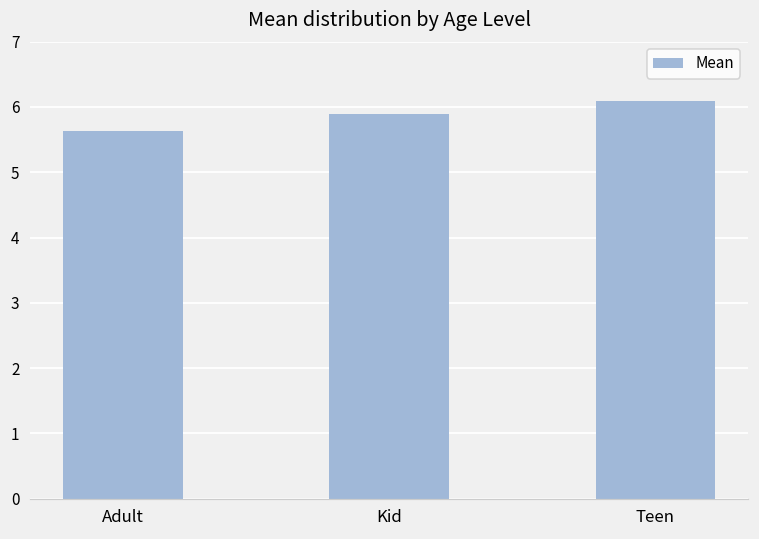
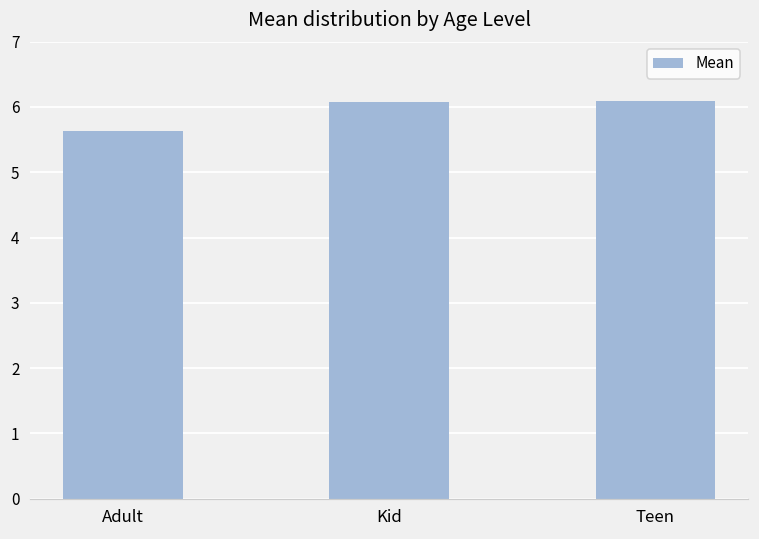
Kid: 5.9 -> 6.1
